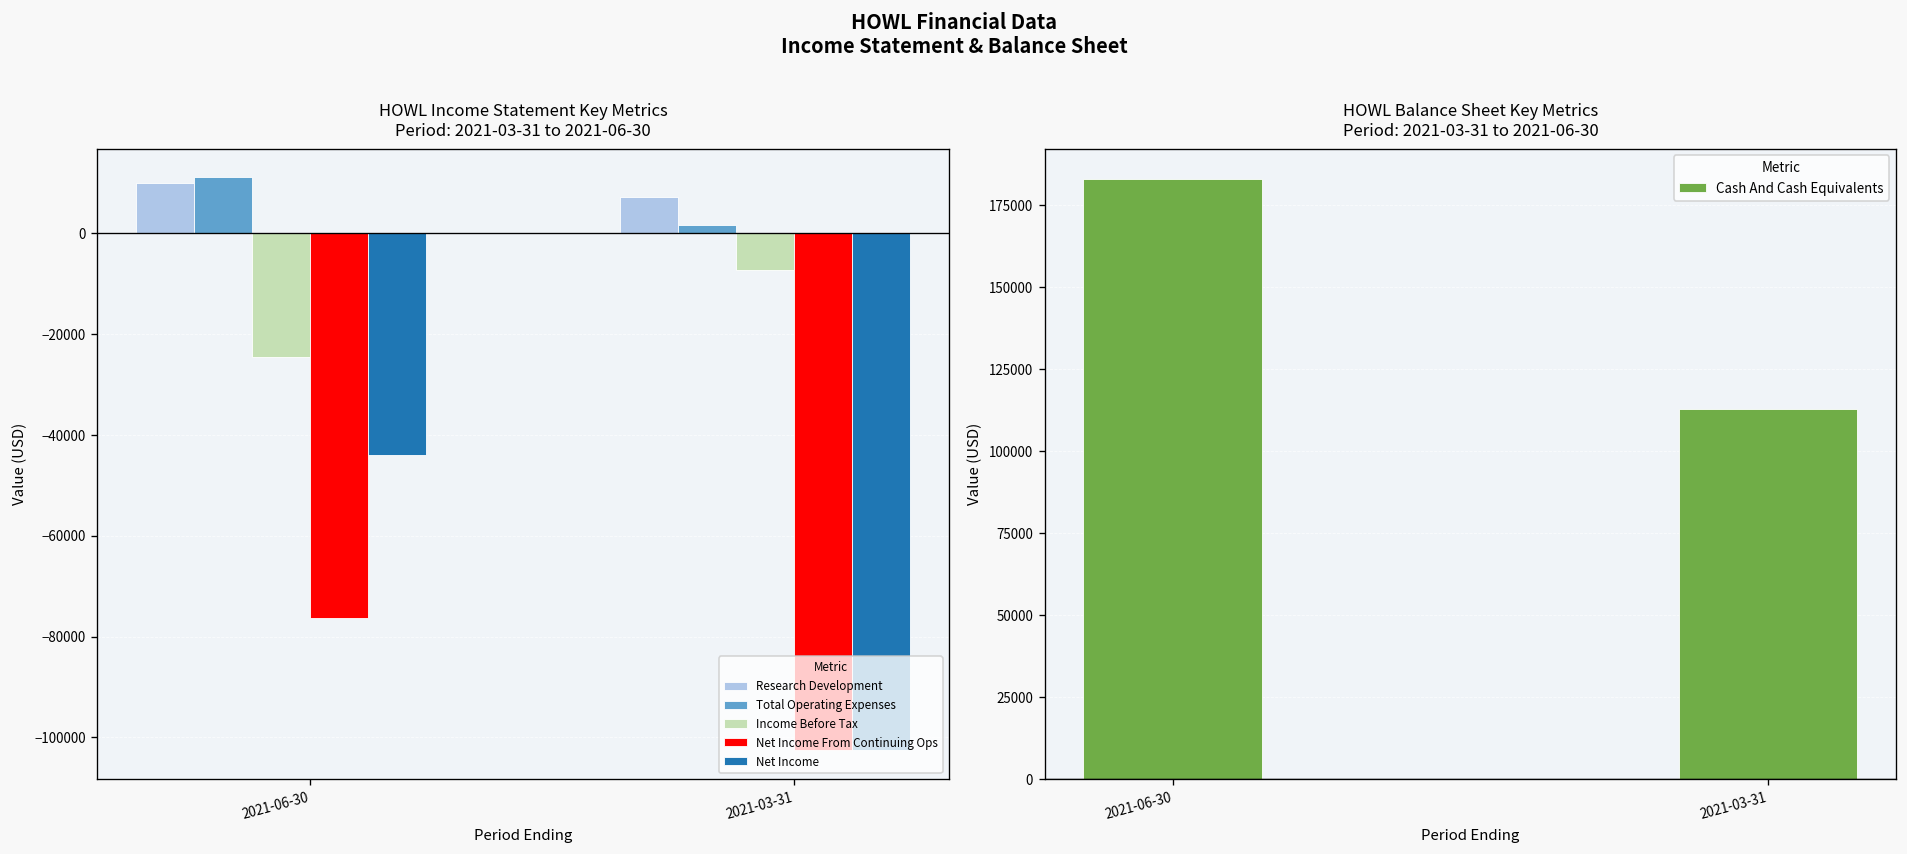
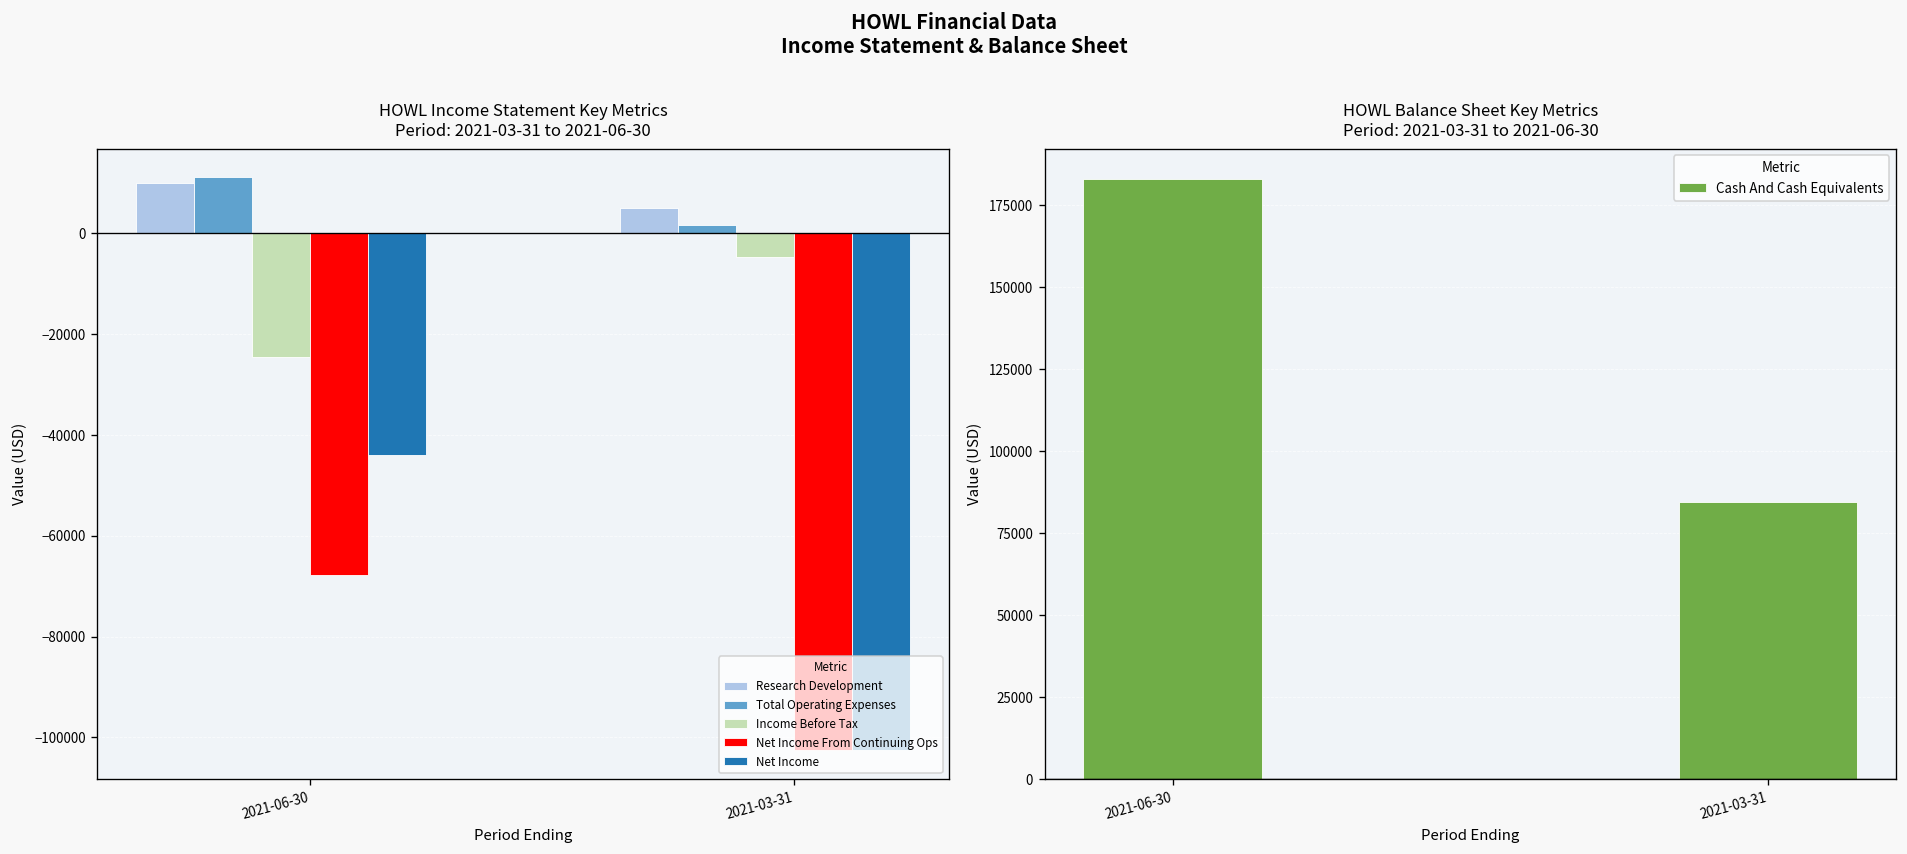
HOWL Income Statement Key Metrics Period: 2021-03-31 to 2021-06-30, Net Income From Continuing Ops, 2021-06-30: -76000 -> -68000
HOWL Income Statement Key Metrics Period: 2021-03-31 to 2021-06-30, Research Development, 2021-03-31: 7000 -> 5000
HOWL Income Statement Key Metrics Period: 2021-03-31 to 2021-06-30, Income Before Tax, 2021-03-31: -7000 -> -5000
HOWL Balance Sheet Key Metrics Period: 2021-03-31 to 2021-06-30, 2021-03-31: 113000 -> 85000
